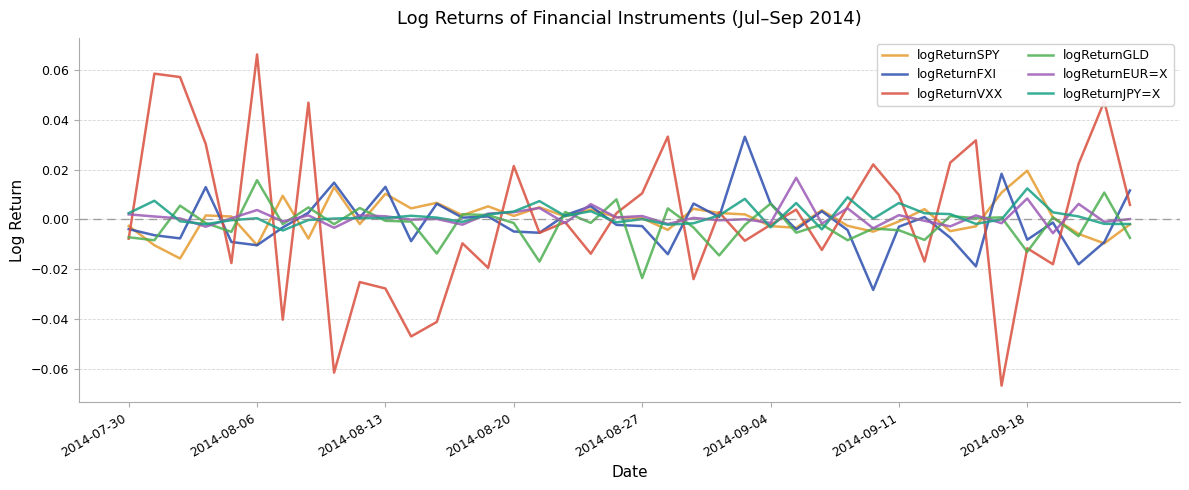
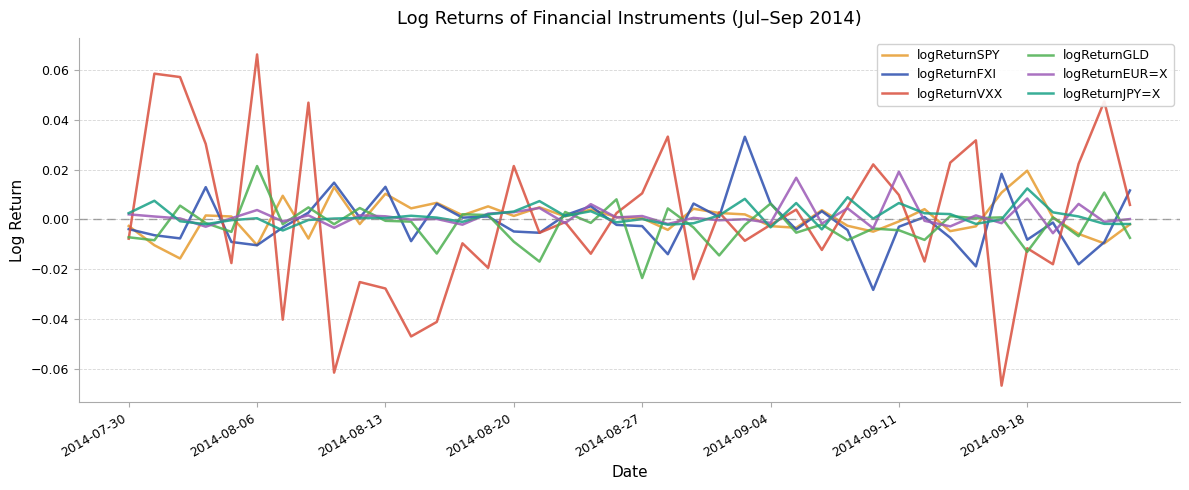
logReturnGLD, 2014-08-06: 0.016 -> 0.022
logReturnGLD, 2014-08-20: -0.001 -> -0.009
logReturnEUR=X, 2014-09-11: 0.002 -> 0.019
